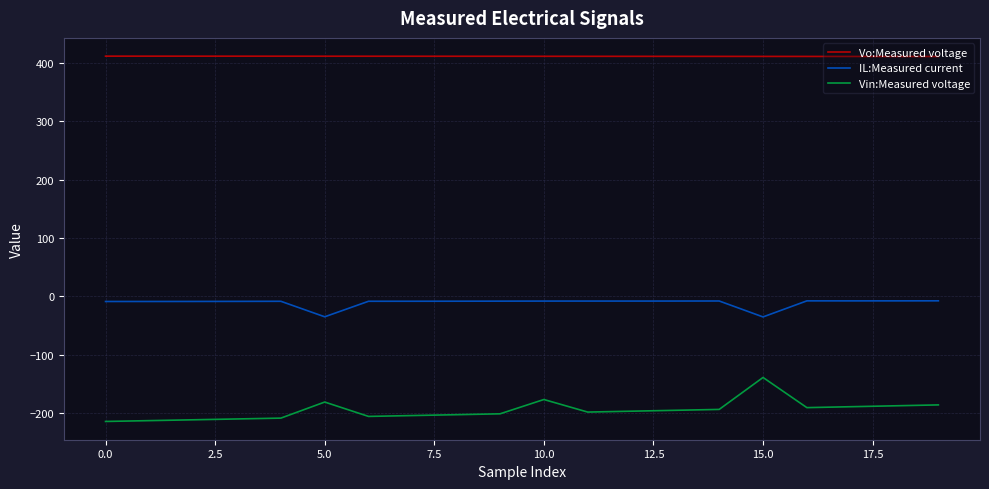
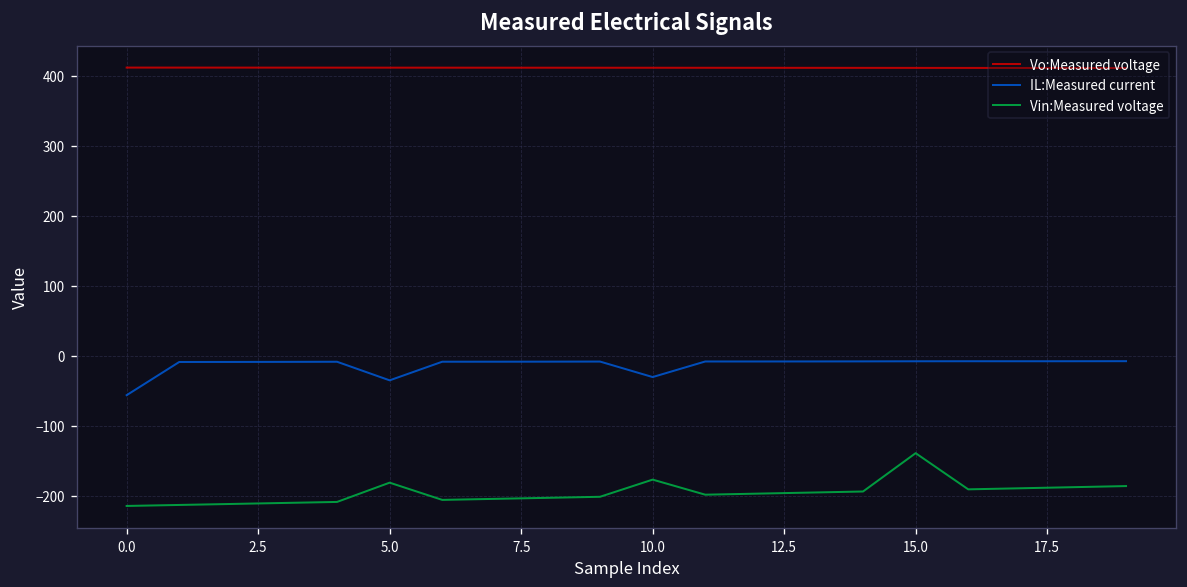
IL:Measured current, 0.0: -10 -> -60
IL:Measured current, 10.0: -10 -> -30
IL:Measured current, 15.0: -40 -> -10
